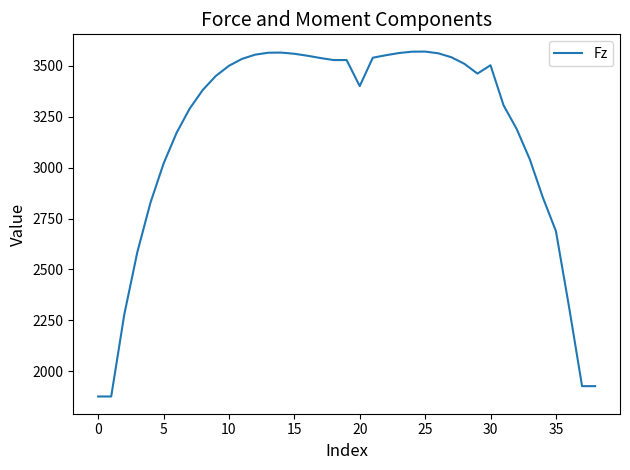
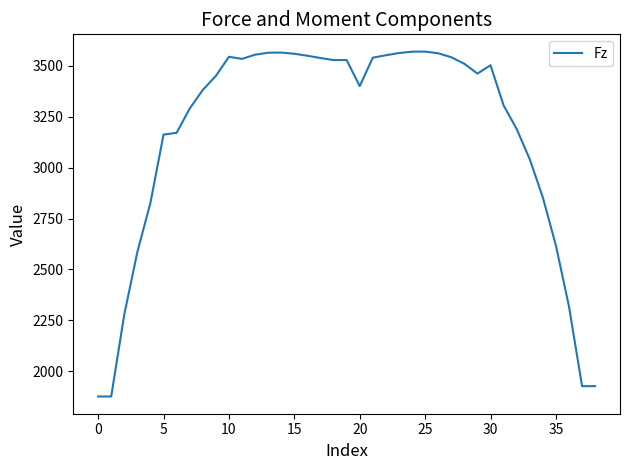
5: 3020 -> 3160
10: 3500 -> 3550
35: 2690 -> 2620
